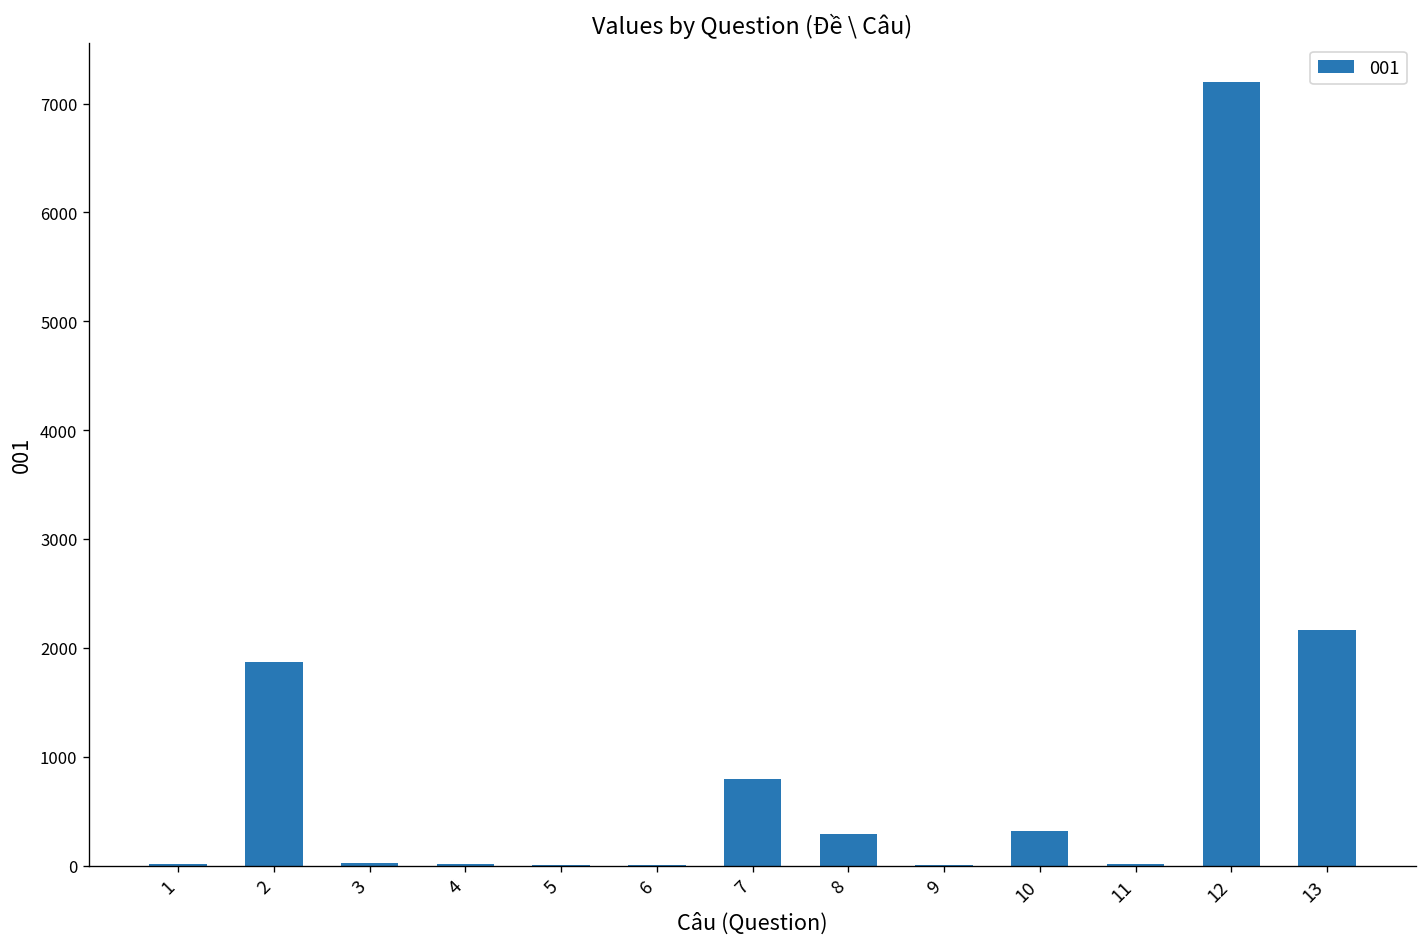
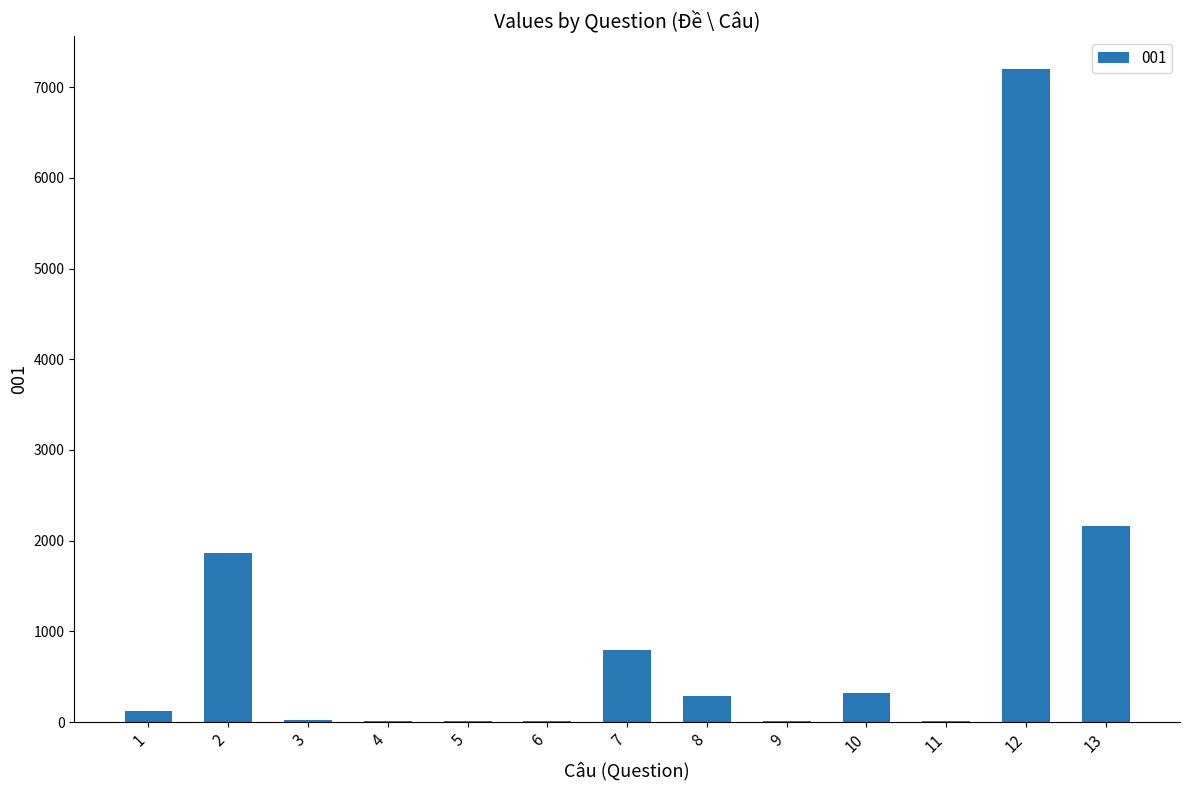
1: 0 -> 100
